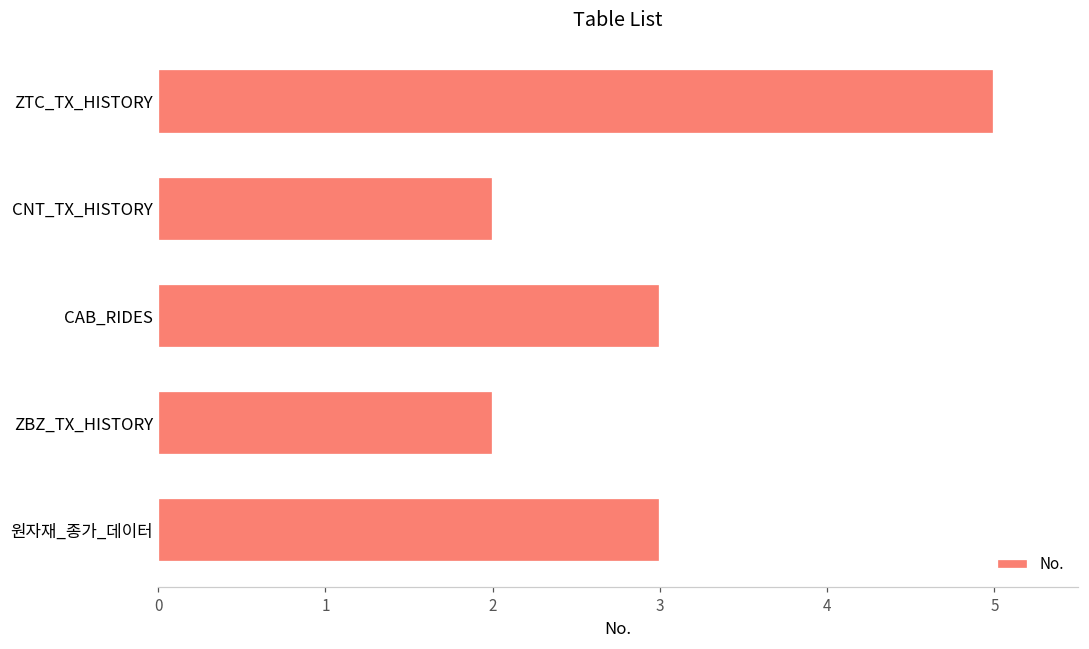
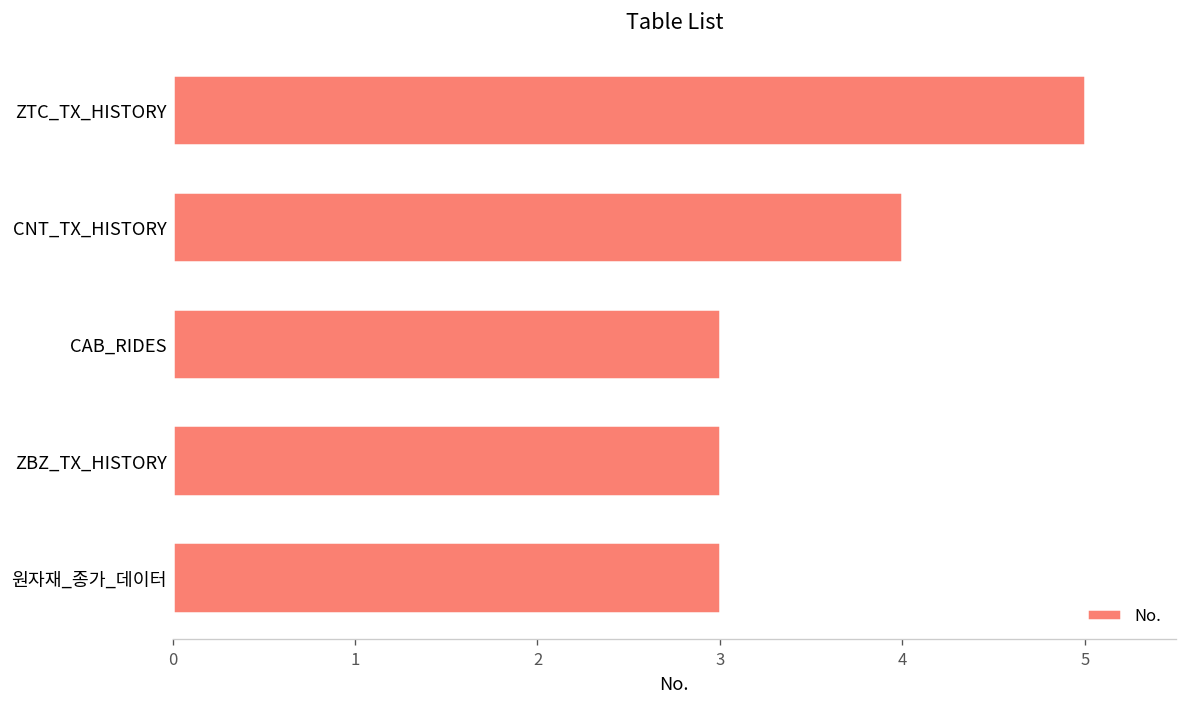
CNT_TX_HISTORY: 2 -> 4
ZBZ_TX_HISTORY: 2 -> 3
